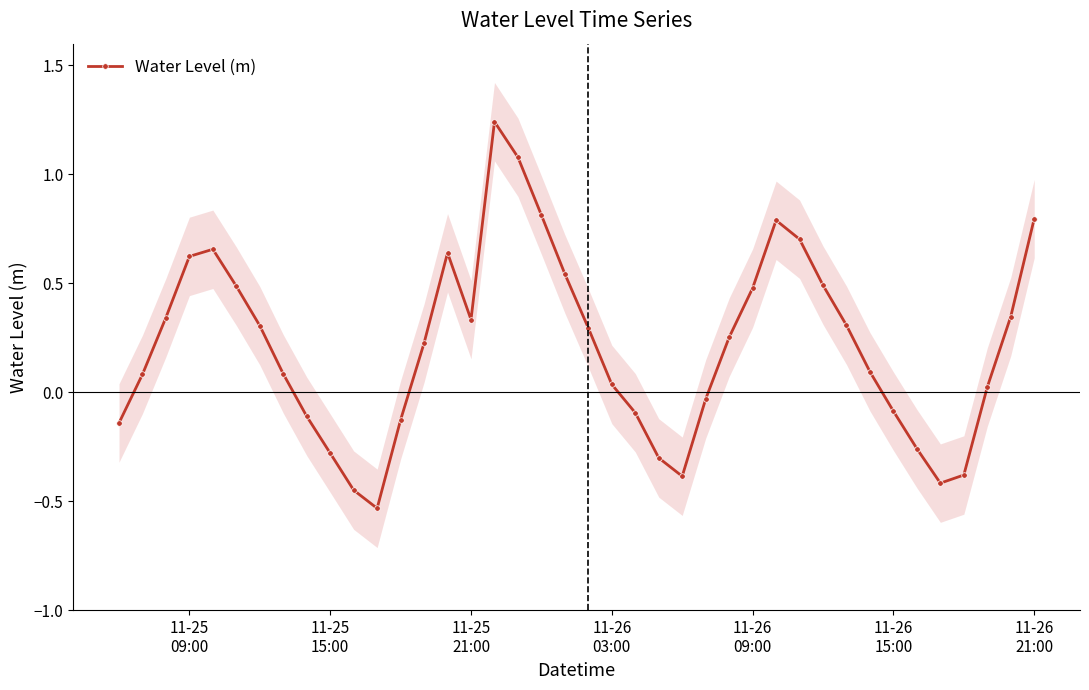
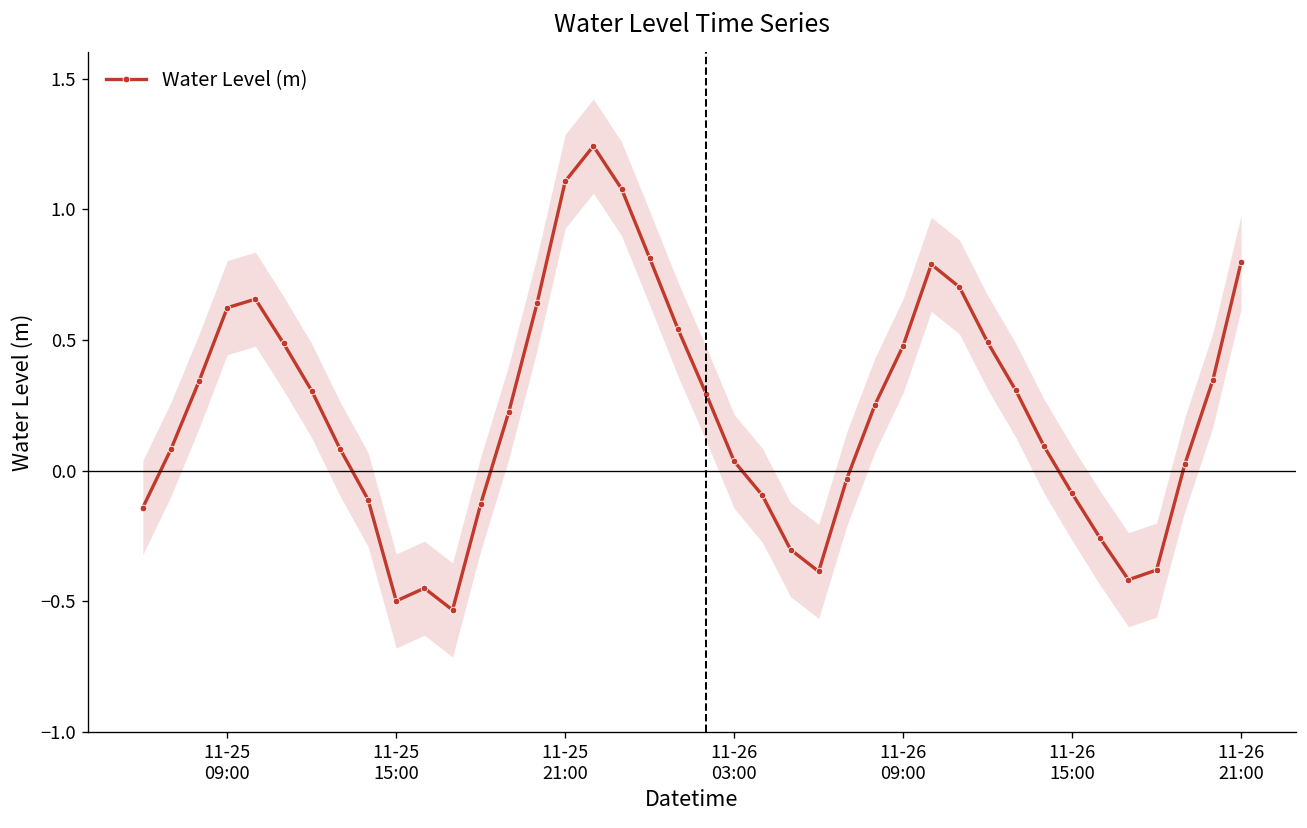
Water Level (m), 11-25 15:00: -0.28 -> -0.50
Water Level (m), 11-25 21:00: 0.33 -> 1.11
